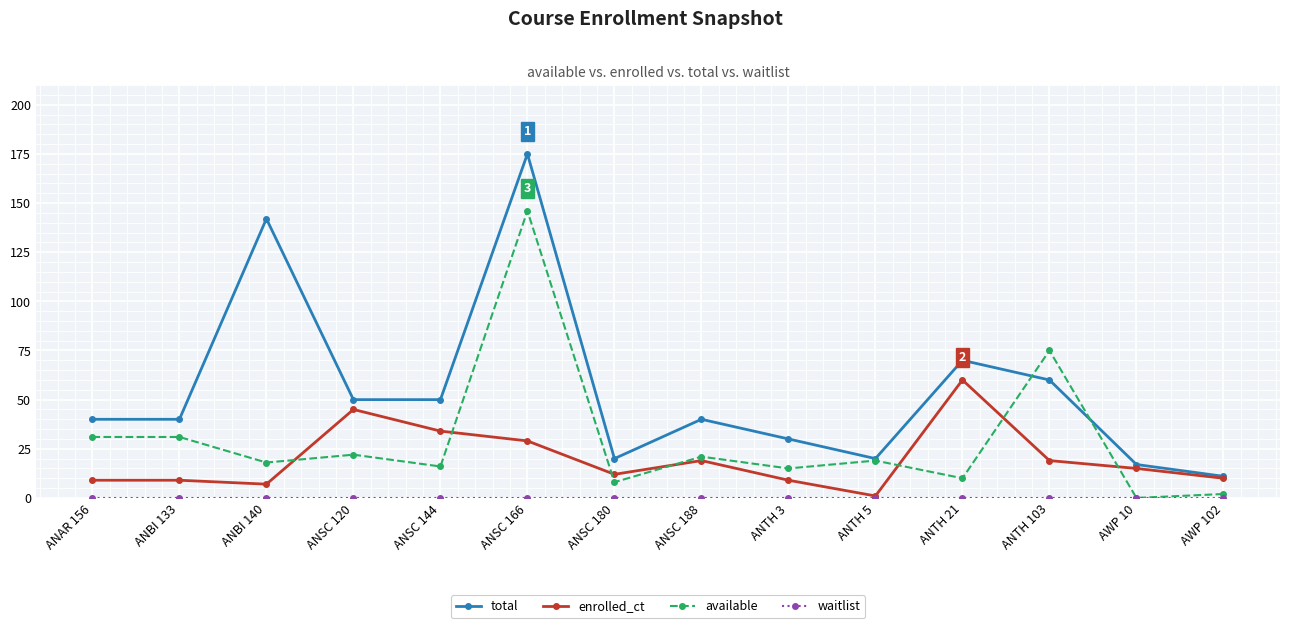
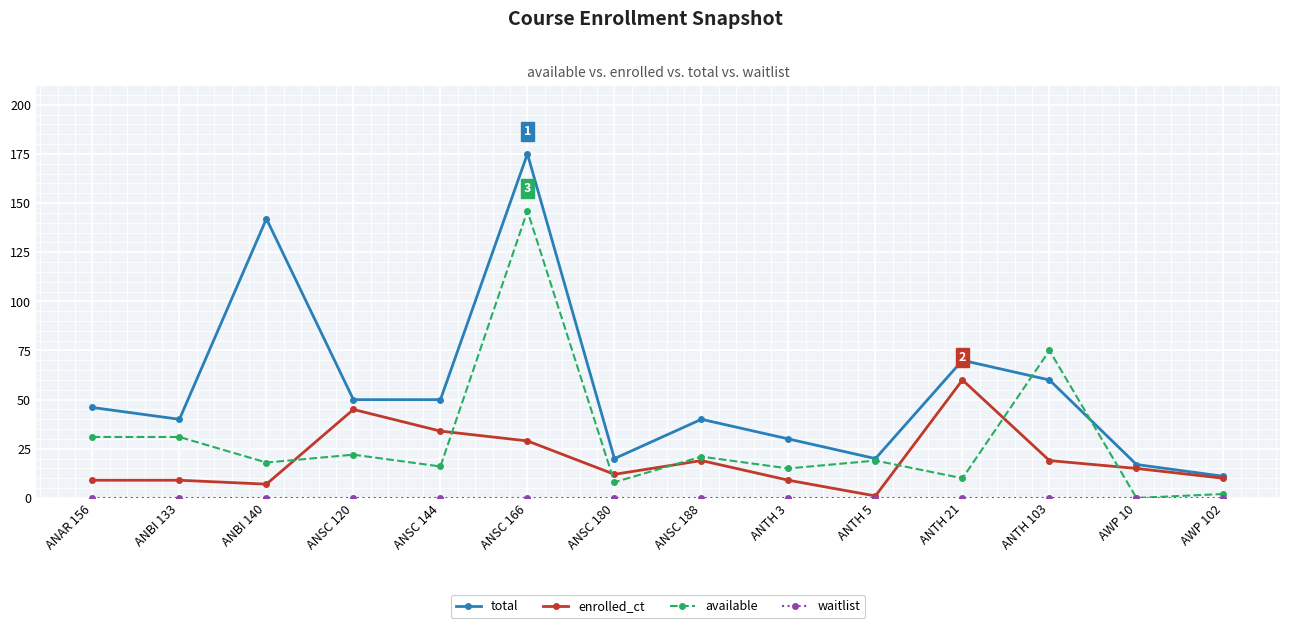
total, ANAR 156: 40 -> 46
